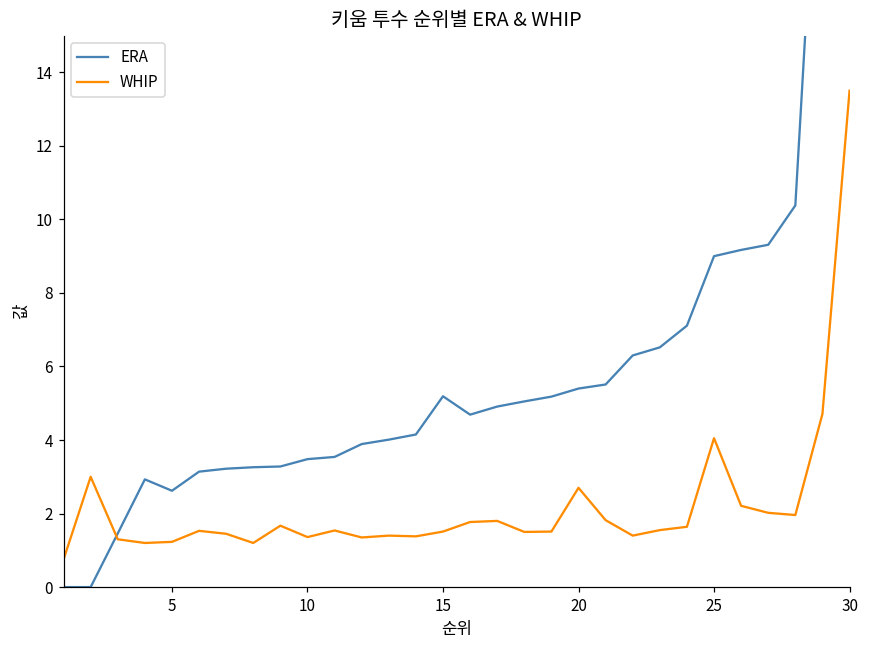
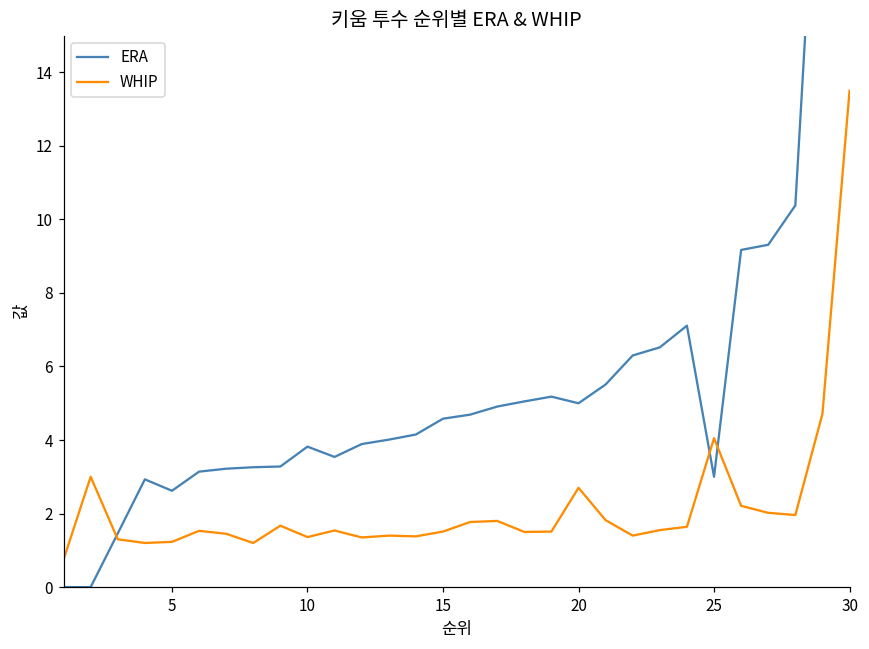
ERA, 10: 3.5 -> 3.8
ERA, 15: 5.2 -> 4.6
ERA, 20: 5.4 -> 5.0
ERA, 25: 9 -> 3
